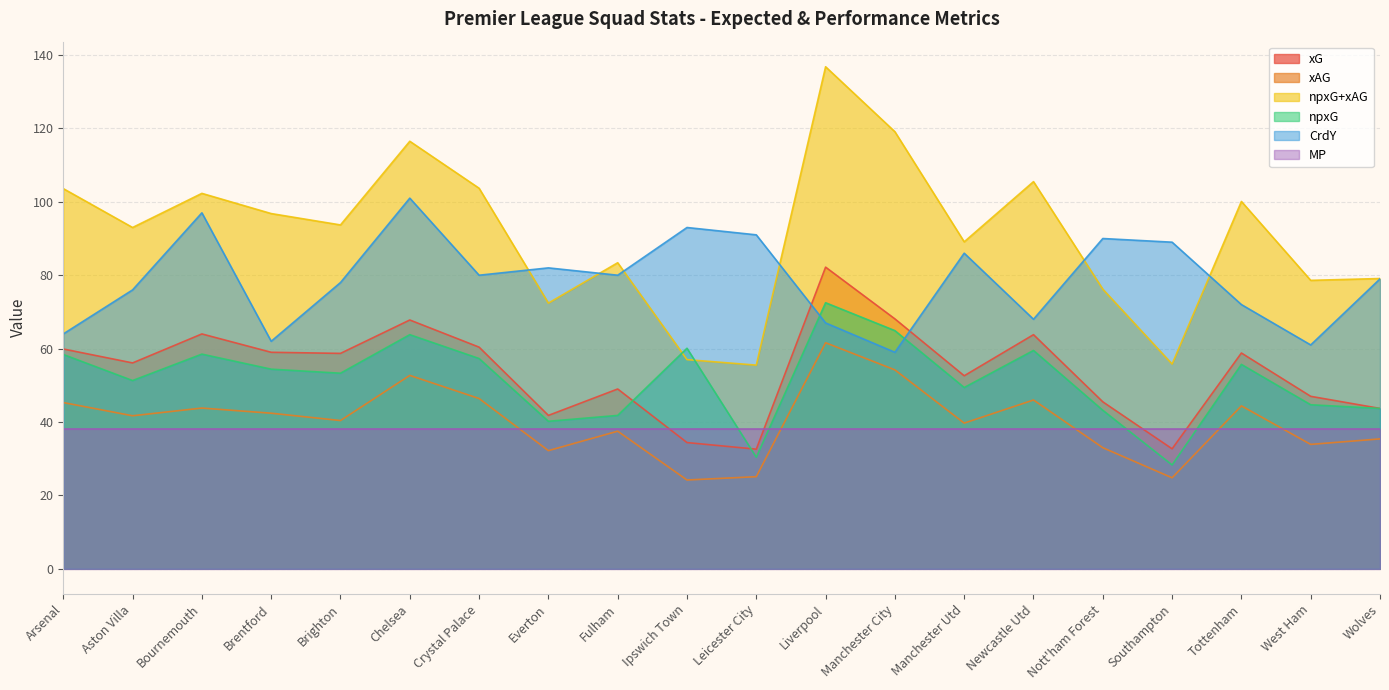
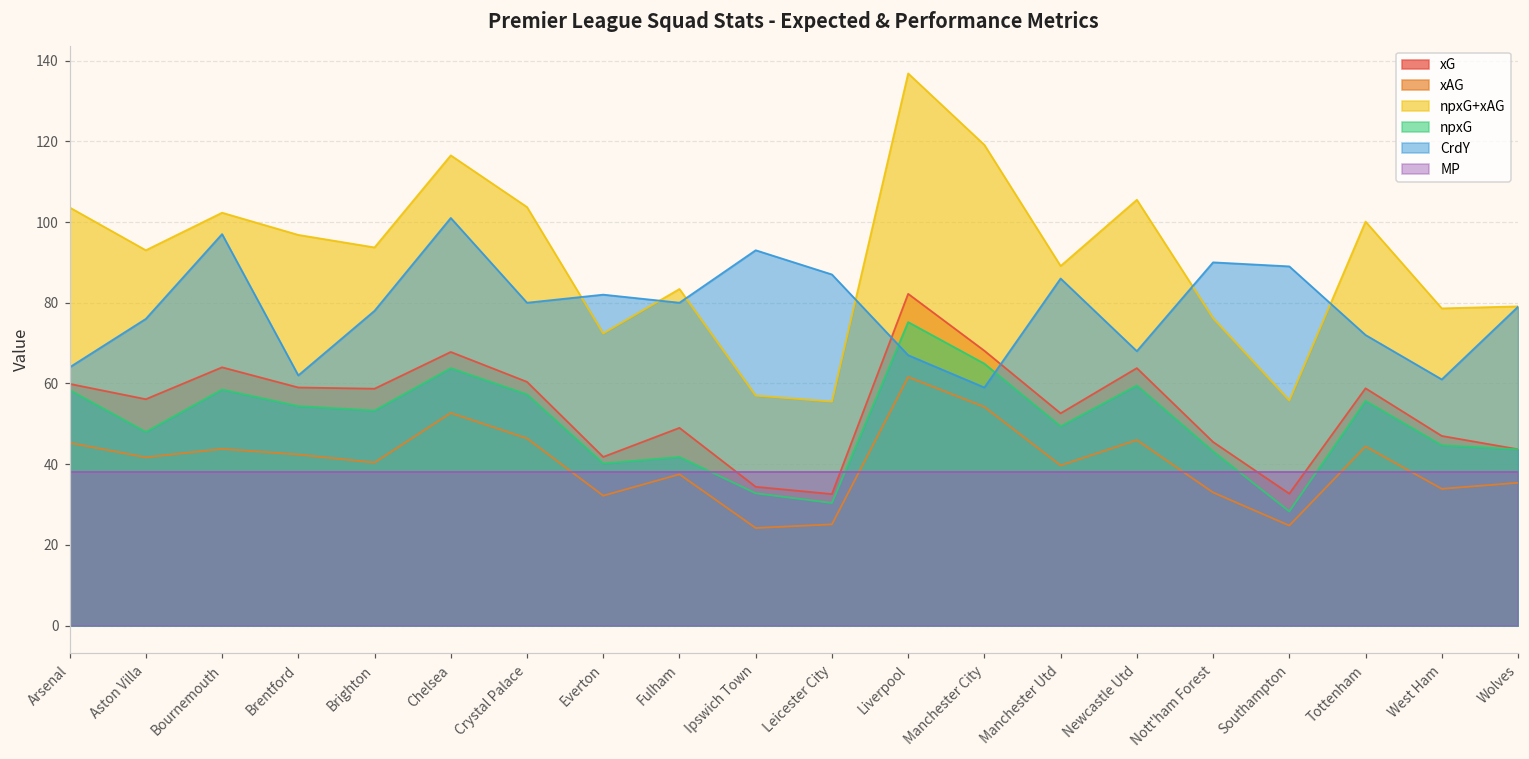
npxG, Aston Villa: 51 -> 48
npxG, Ipswich Town: 60 -> 33
CrdY, Leicester City: 91 -> 87
npxG, Liverpool: 73 -> 75
